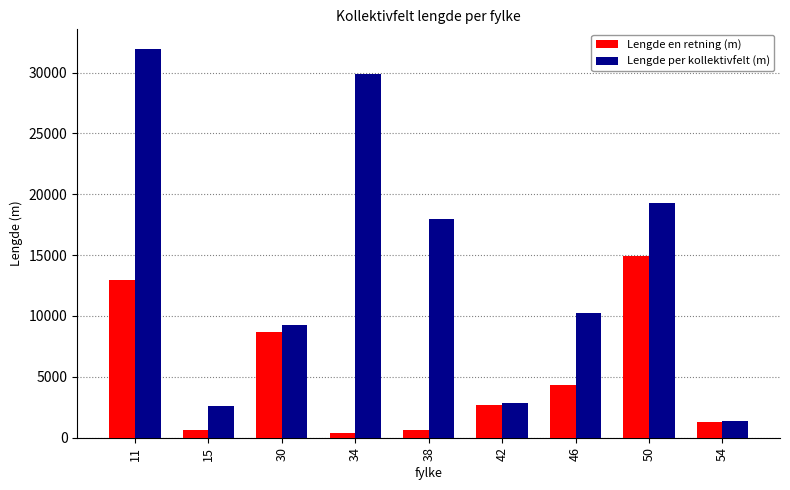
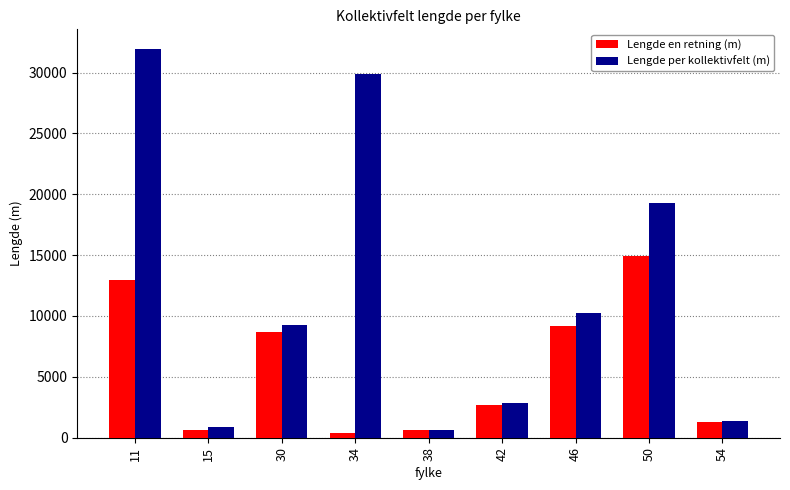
Lengde per kollektivfelt (m), 15: 2600 -> 900
Lengde per kollektivfelt (m), 38: 18000 -> 700
Lengde en retning (m), 46: 4300 -> 9200
